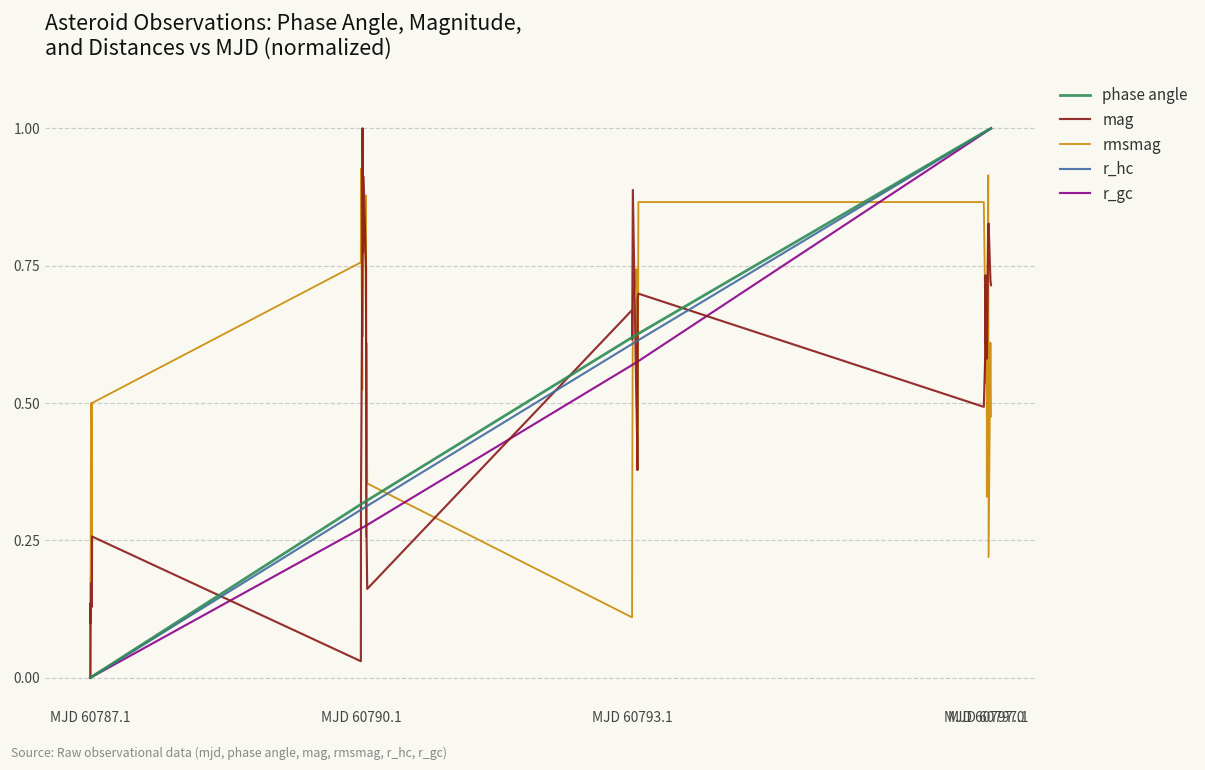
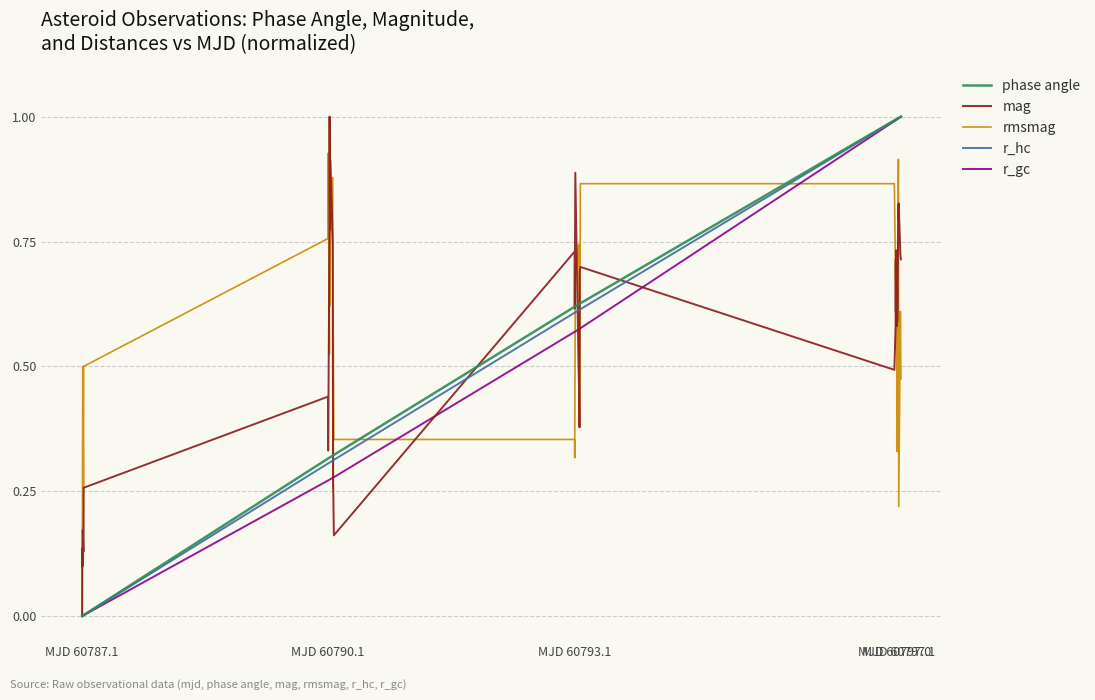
mag, MJD 60790.1: 0.03 -> 0.44
mag, MJD 60793.1: 0.67 -> 0.73
rmsmag, MJD 60793.1: 0.11 -> 0.35
